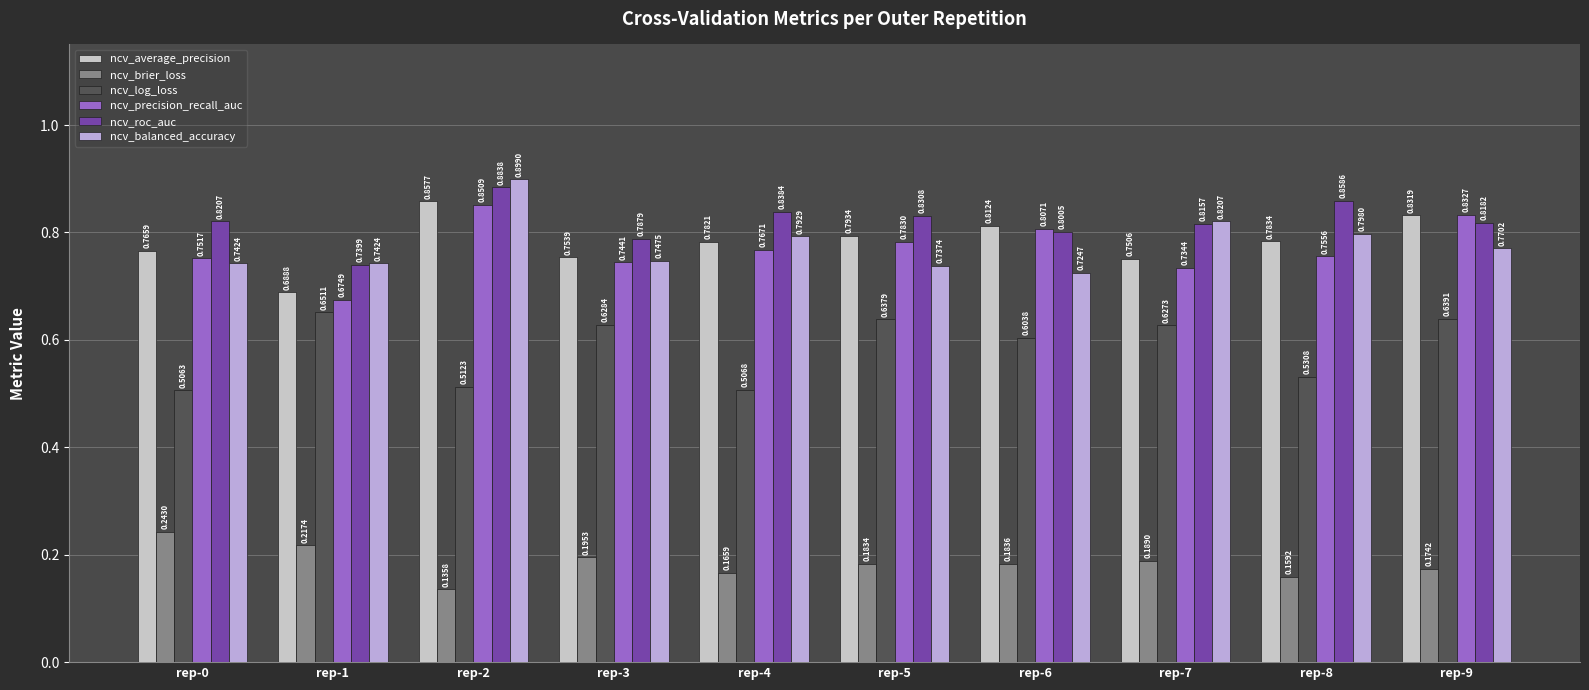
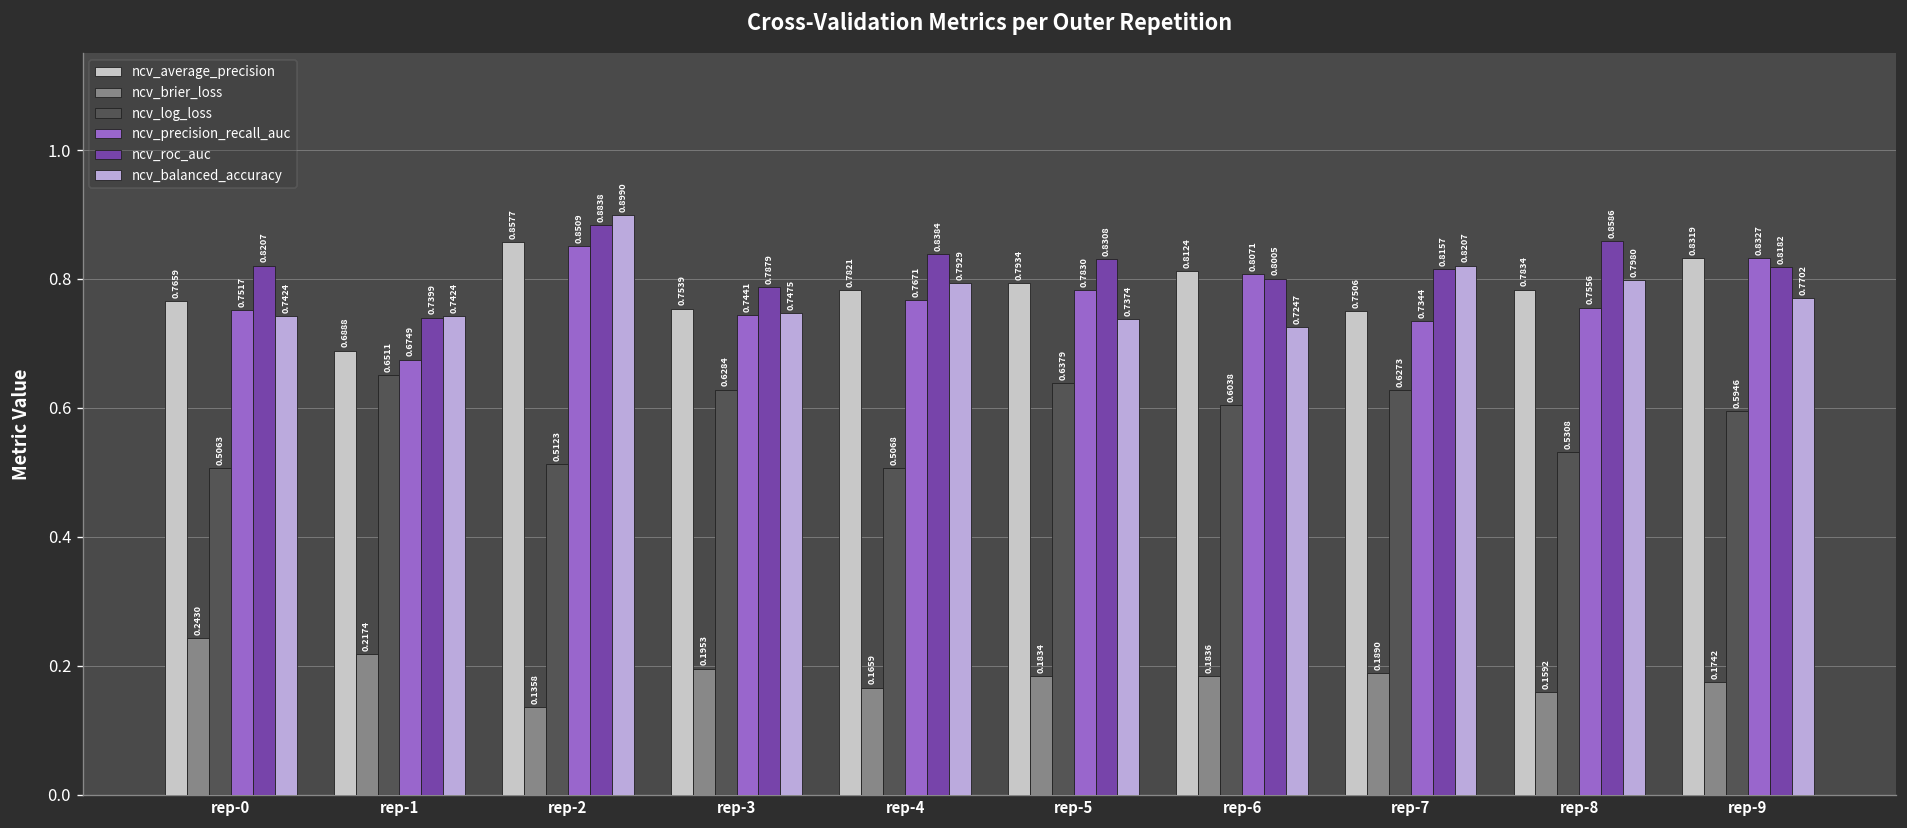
ncv_log_loss, rep-9: 0.6391 -> 0.5946
